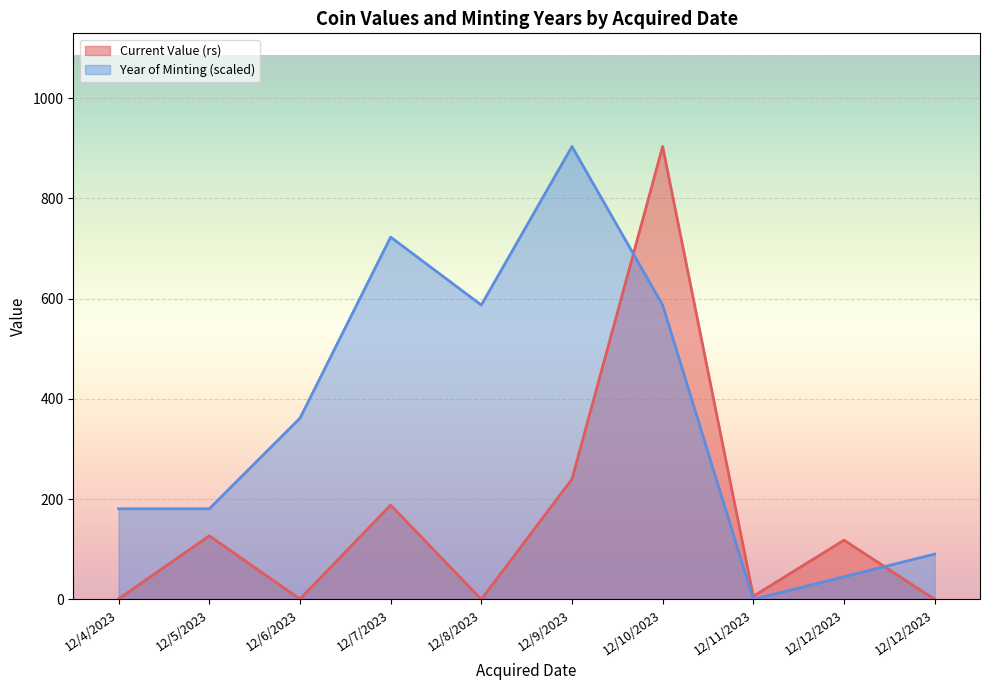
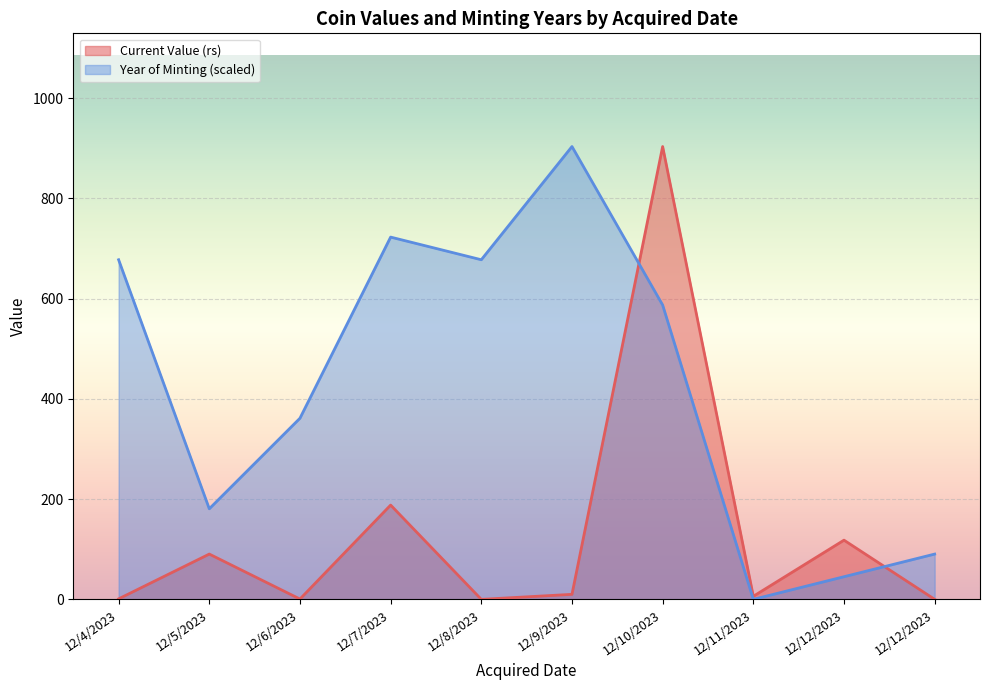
Year of Minting (scaled), 12/4/2023: 180 -> 680
Current Value (rs), 12/5/2023: 130 -> 90
Year of Minting (scaled), 12/8/2023: 590 -> 680
Current Value (rs), 12/9/2023: 240 -> 10
